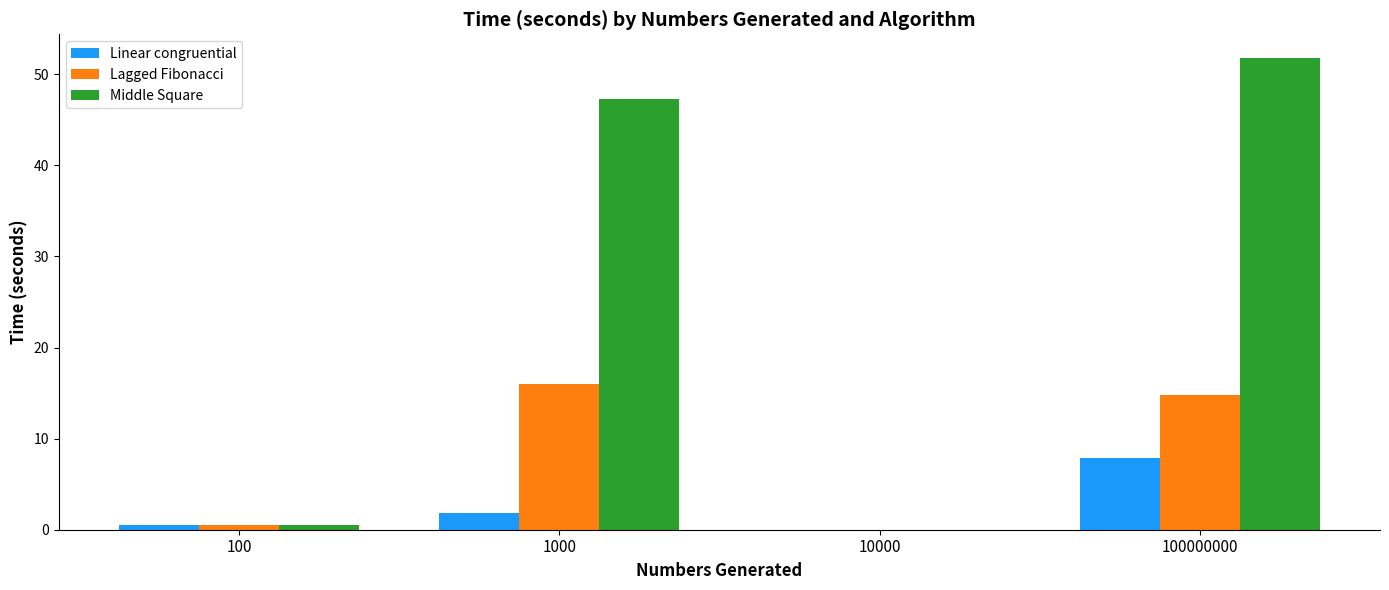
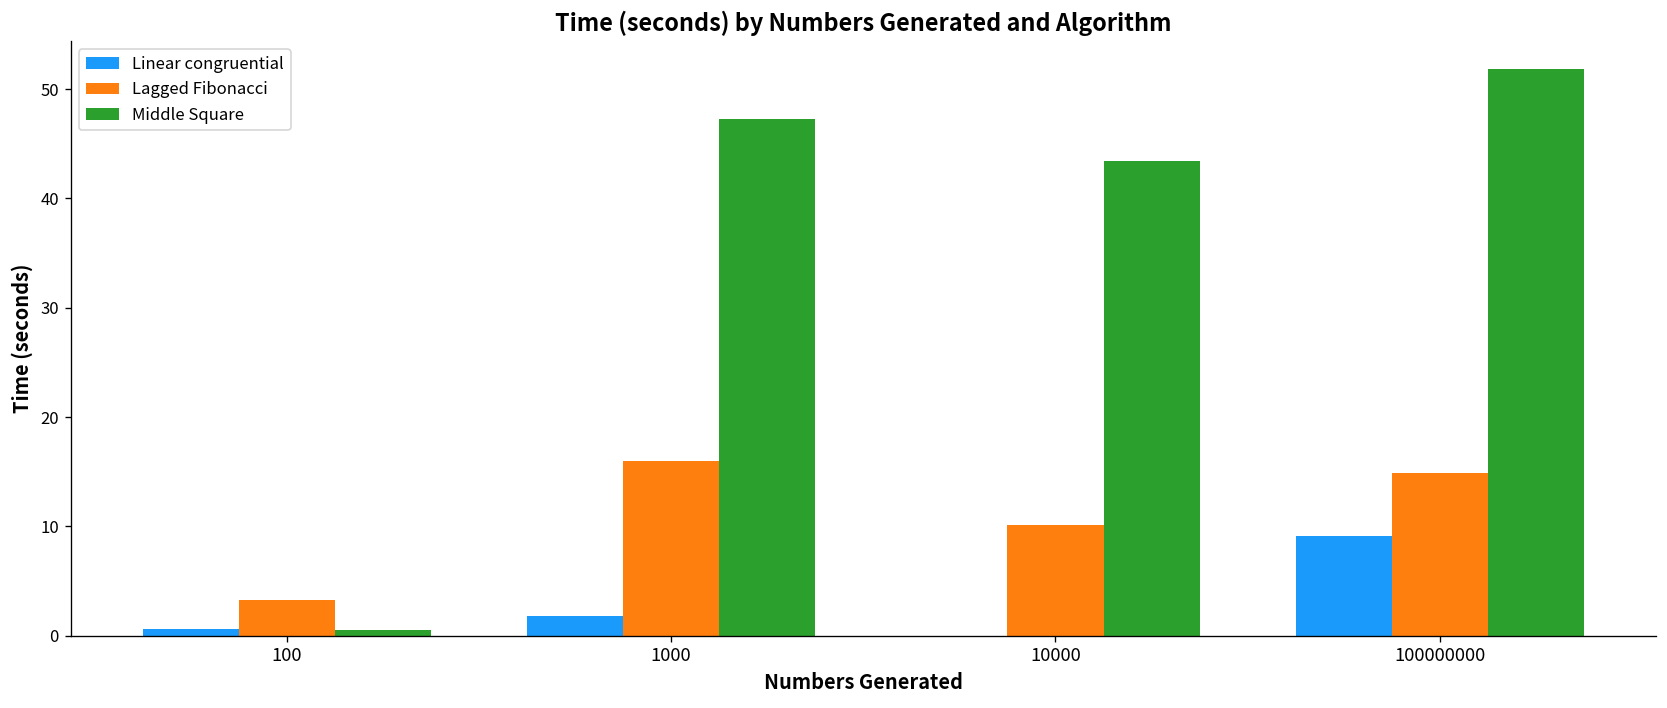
Lagged Fibonacci, 100: 1 -> 3
Lagged Fibonacci, 10000: 0 -> 10
Middle Square, 10000: 0 -> 43
Linear congruential, 100000000: 8 -> 9
